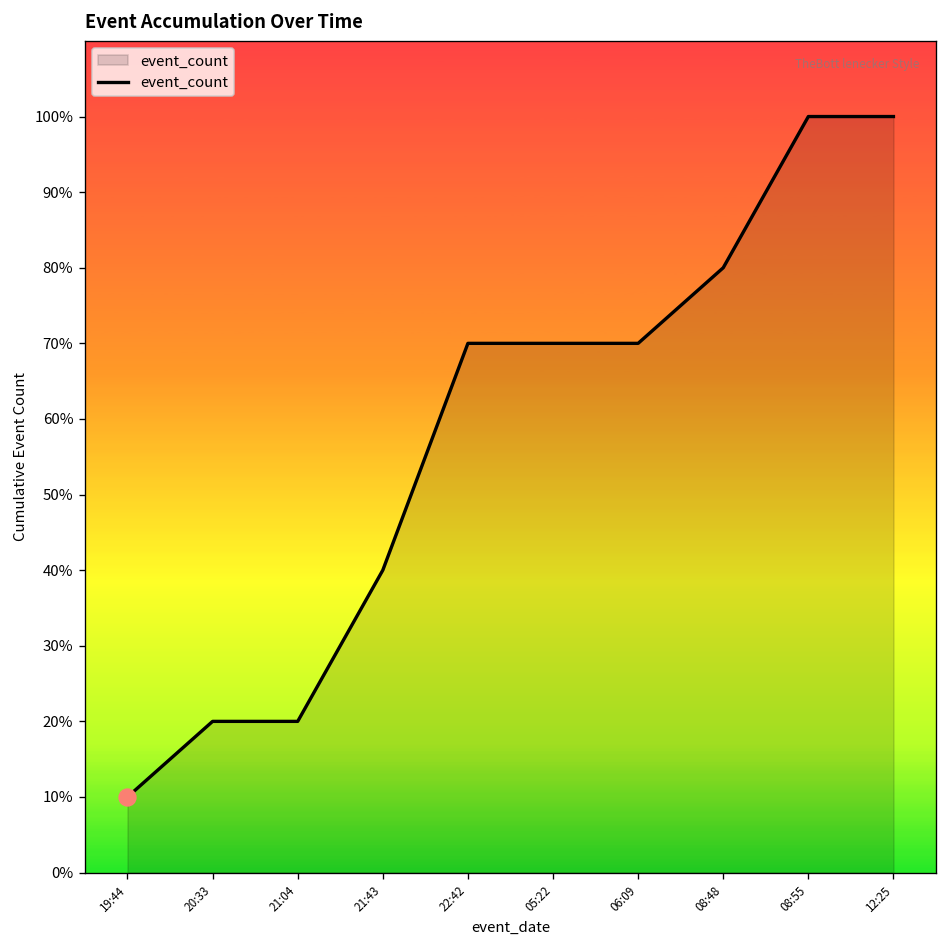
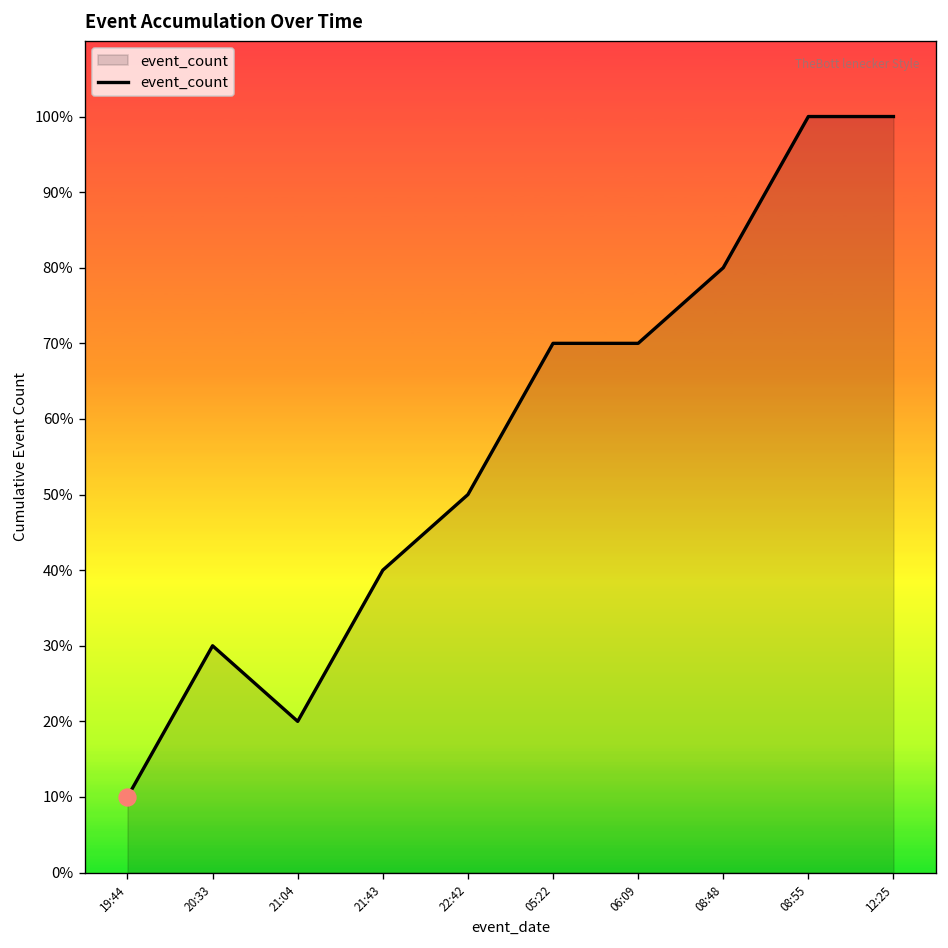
event_count, 20:33: 20% -> 30%
event_count, 22:42: 70% -> 50%
